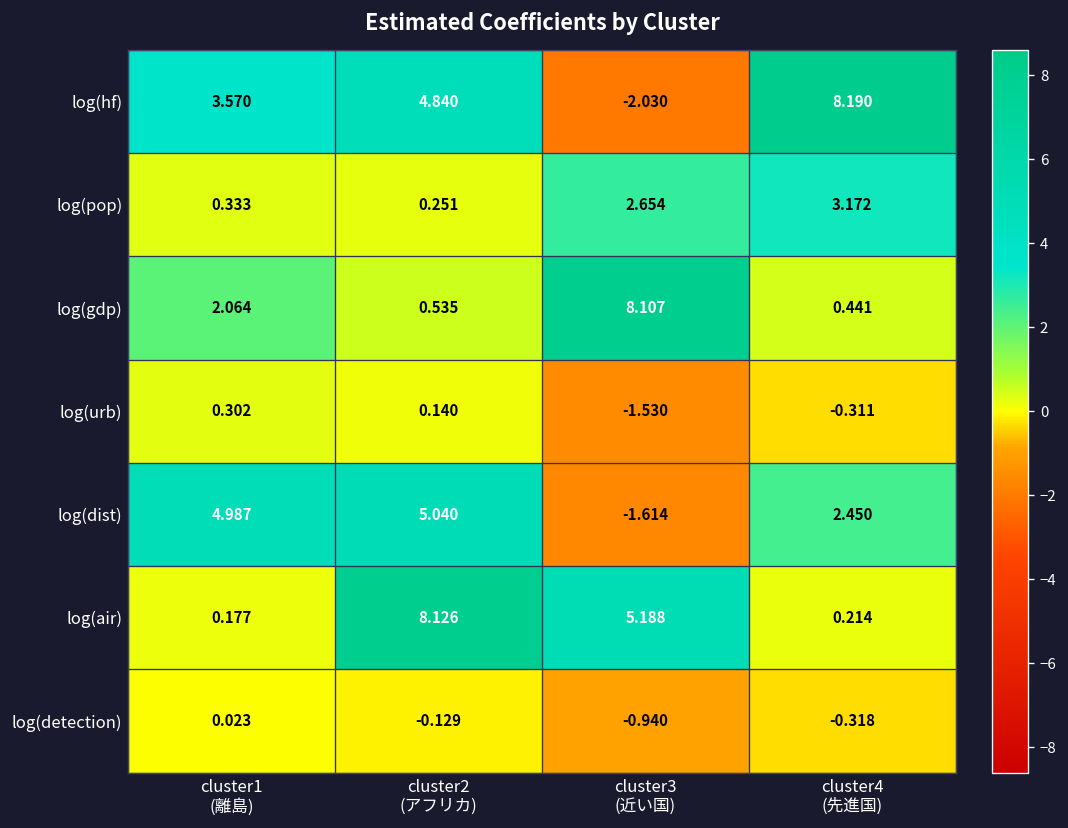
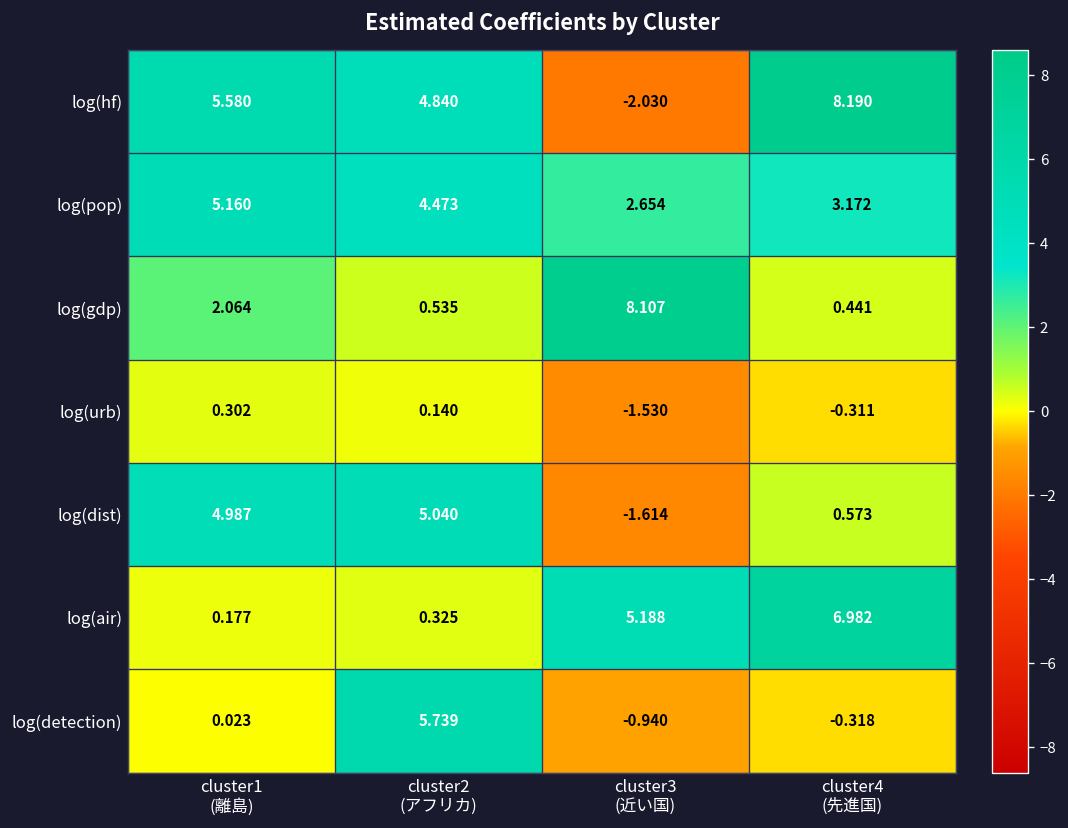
log(hf), cluster1 (離島): 3.570 -> 5.580
log(pop), cluster1 (離島): 0.333 -> 5.160
log(pop), cluster2 (アフリカ): 0.251 -> 4.473
log(dist), cluster4 (先進国): 2.450 -> 0.573
log(air), cluster2 (アフリカ): 8.126 -> 0.325
log(air), cluster4 (先進国): 0.214 -> 6.982
log(detection), cluster2 (アフリカ): -0.129 -> 5.739
